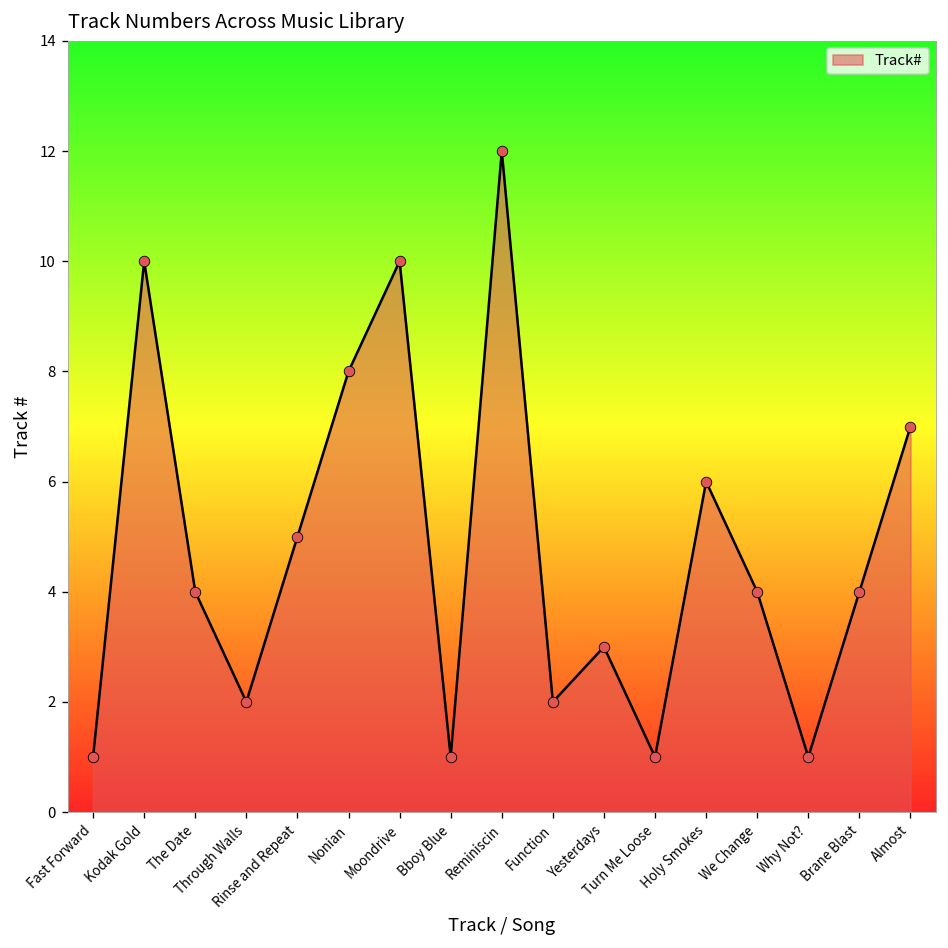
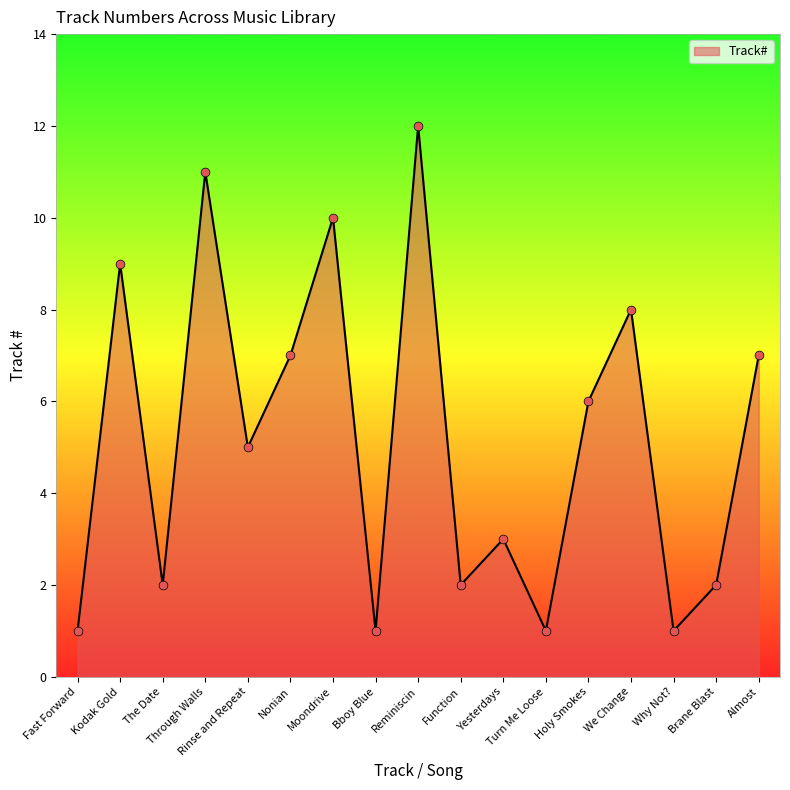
Kodak Gold: 10 -> 9
The Date: 4 -> 2
Through Walls: 2 -> 11
Nonian: 8 -> 7
We Change: 4 -> 8
Brane Blast: 4 -> 2
